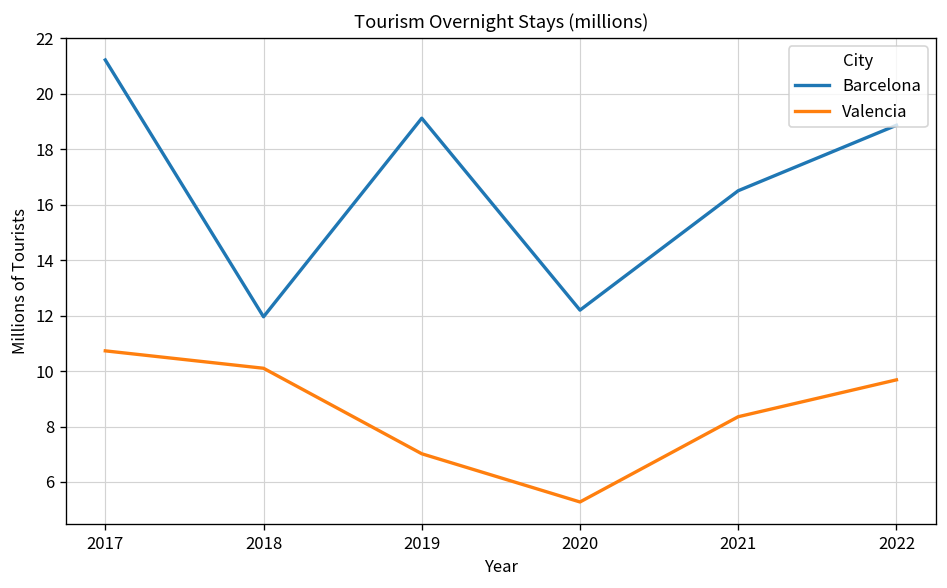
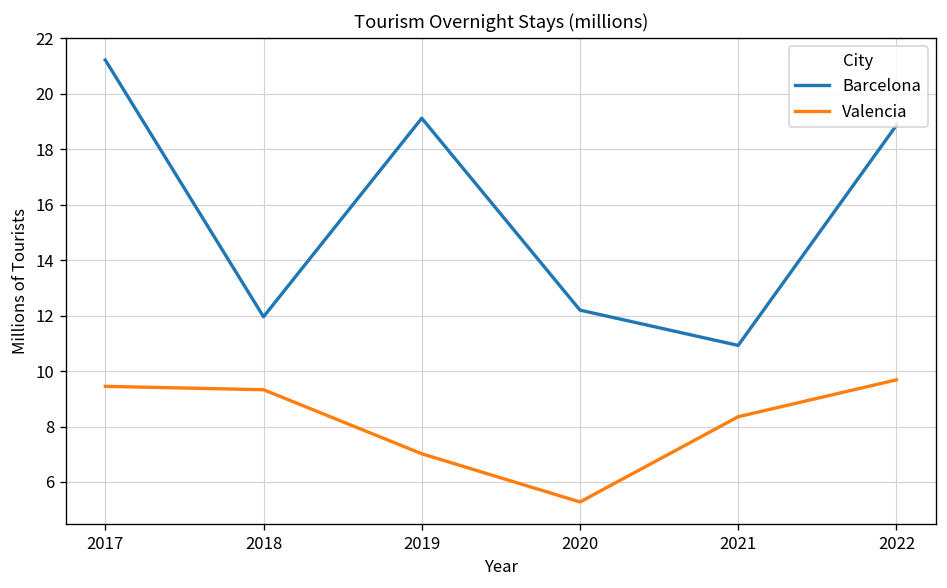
Valencia, 2017: 10.7 -> 9.5
Valencia, 2018: 10.1 -> 9.3
Barcelona, 2021: 16.5 -> 10.9
